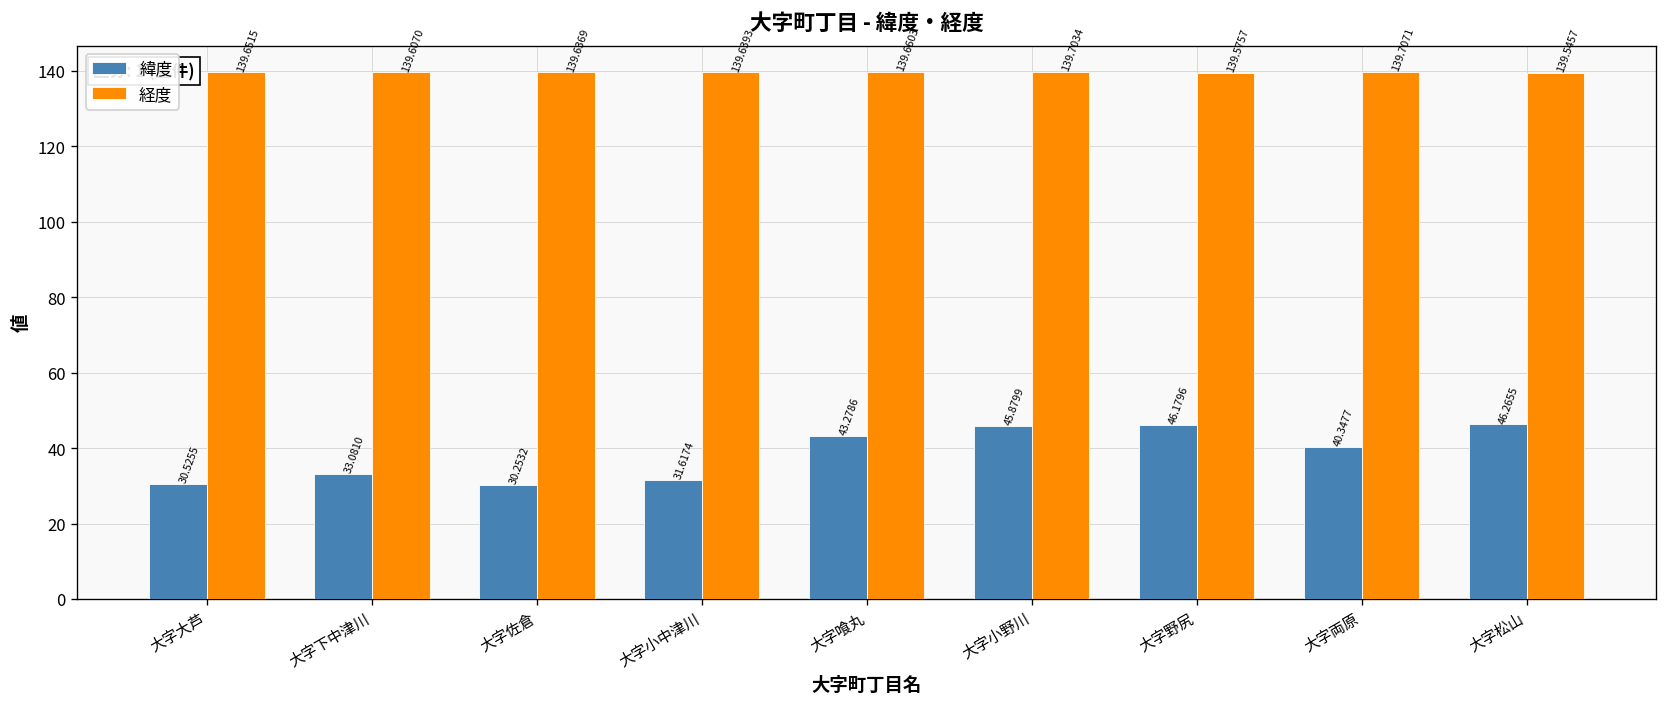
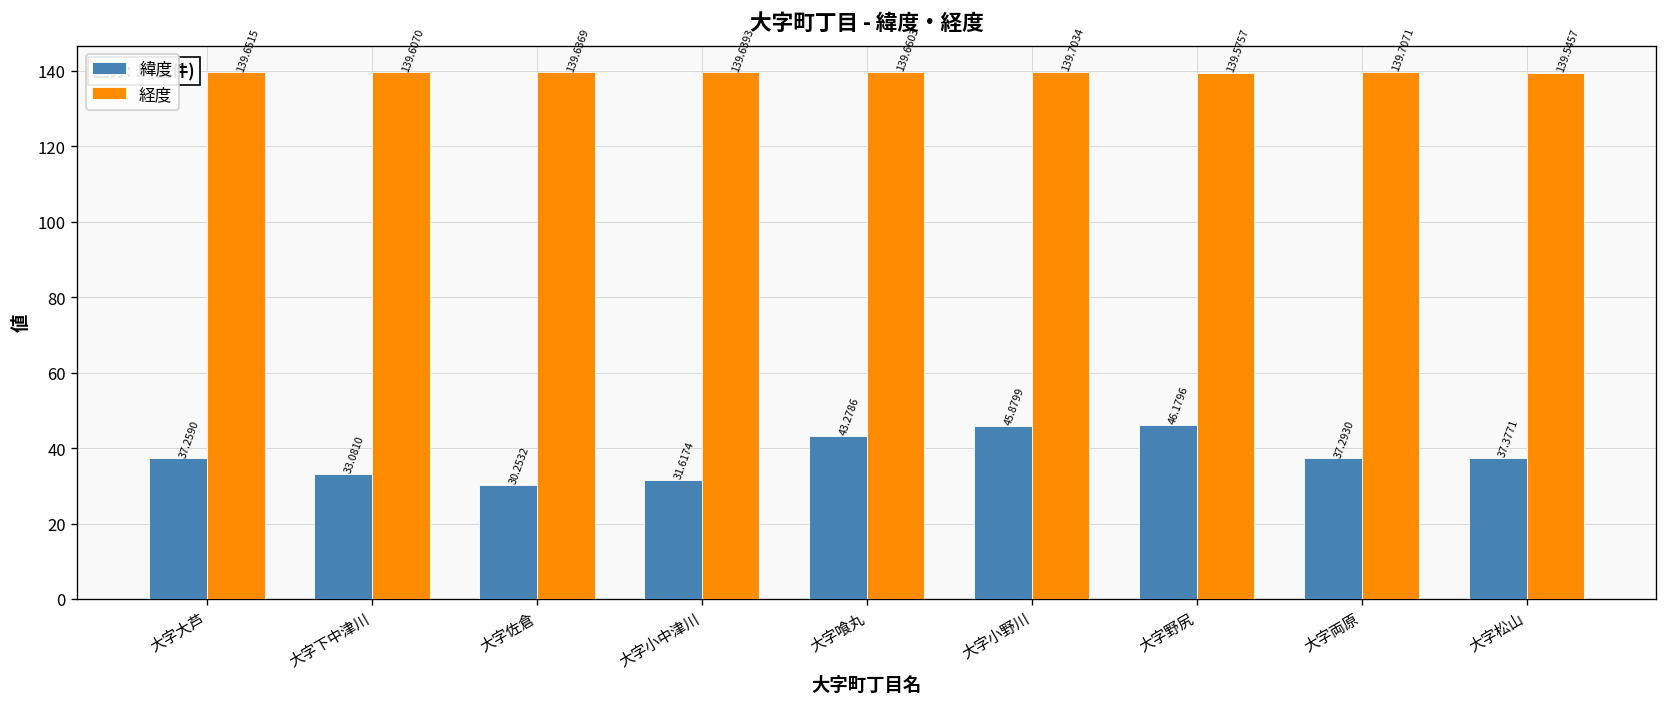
緯度, 大字大芦: 30.5255 -> 37.2590
緯度, 大字両原: 40.3477 -> 37.2930
緯度, 大字松山: 46.2655 -> 37.3771
